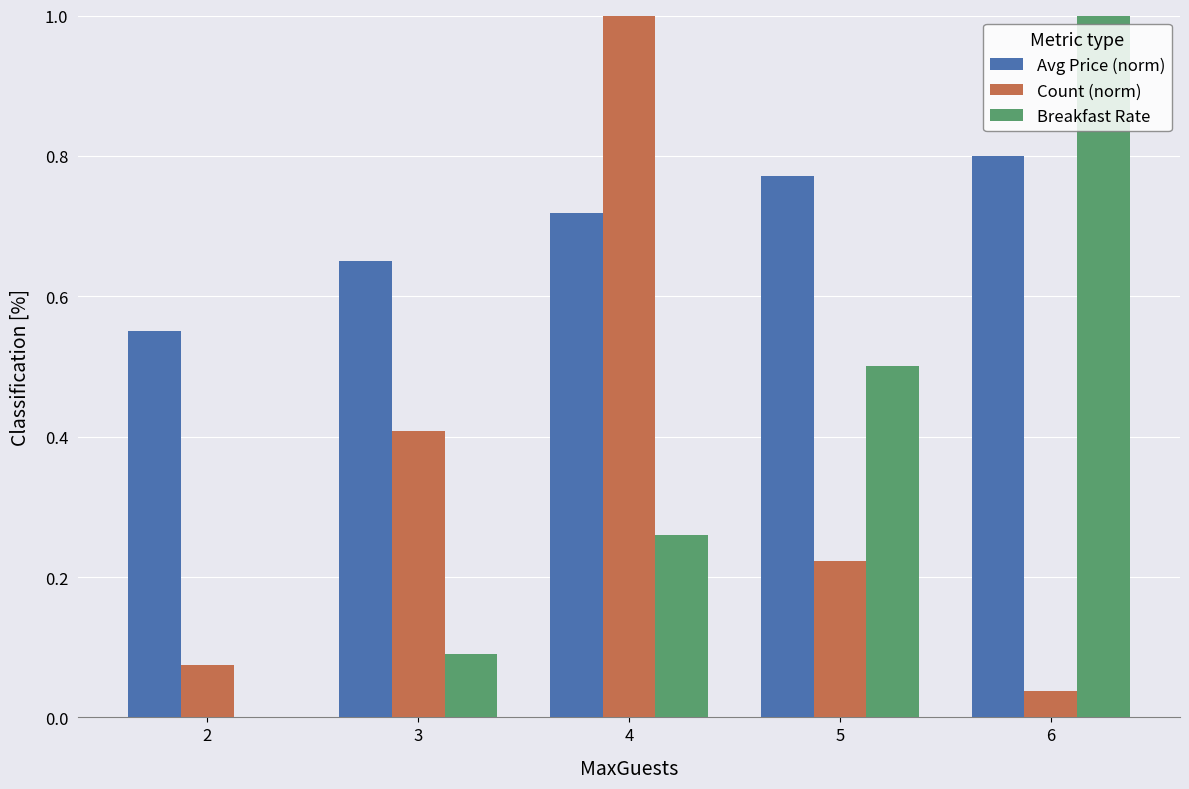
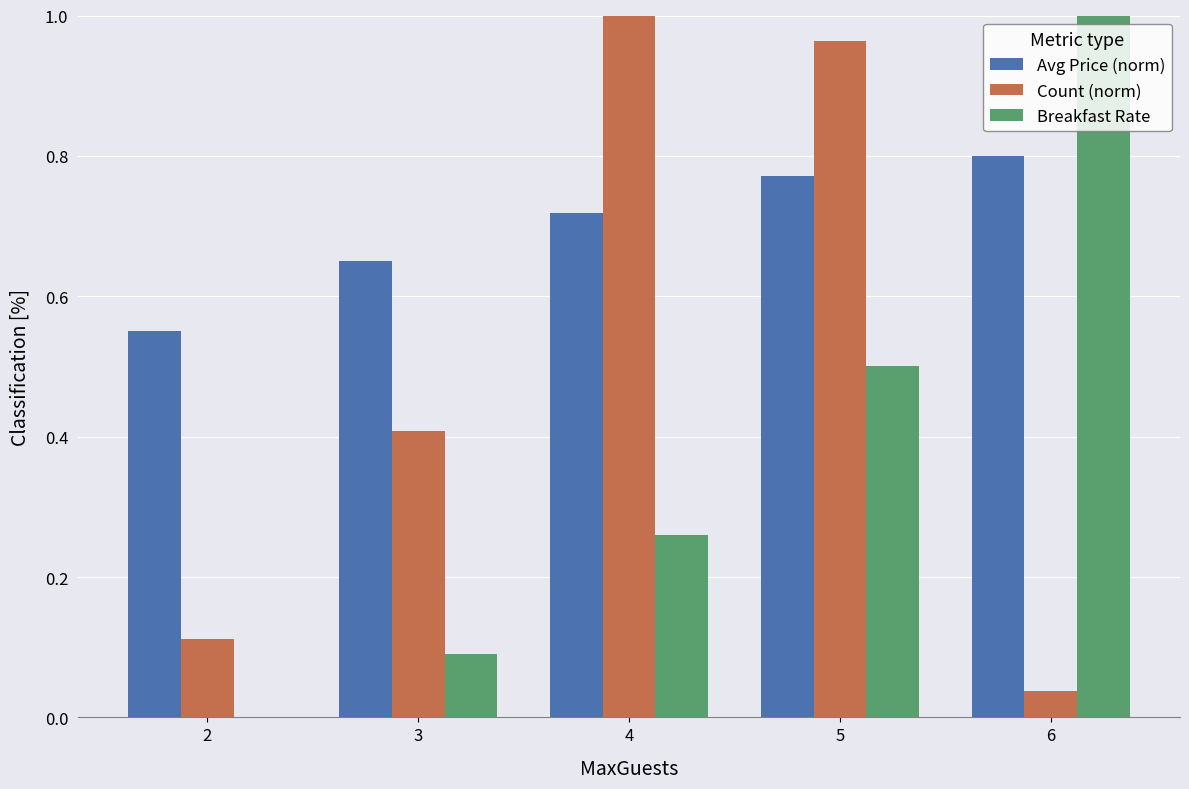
Count (norm), 2: 0.07 -> 0.11
Count (norm), 5: 0.22 -> 0.96
